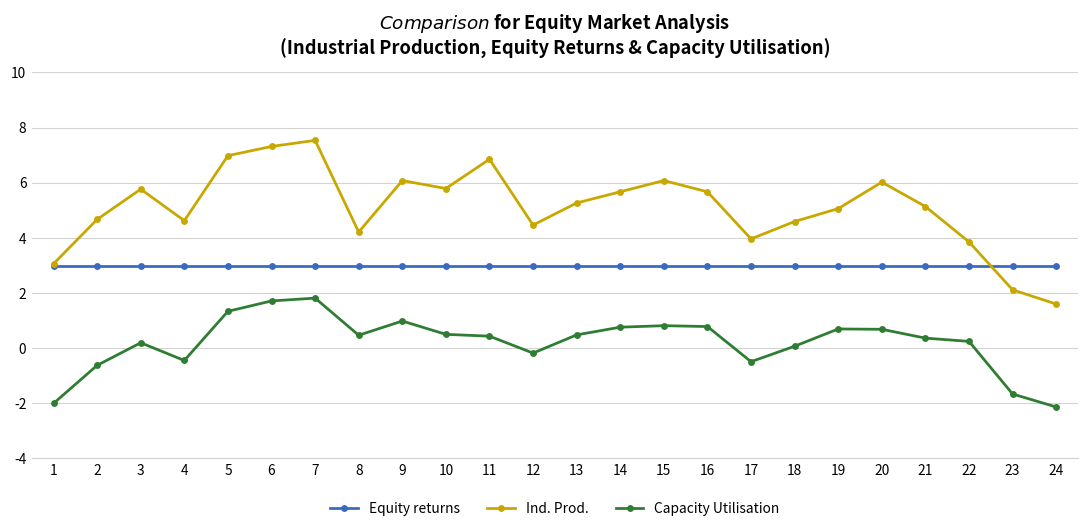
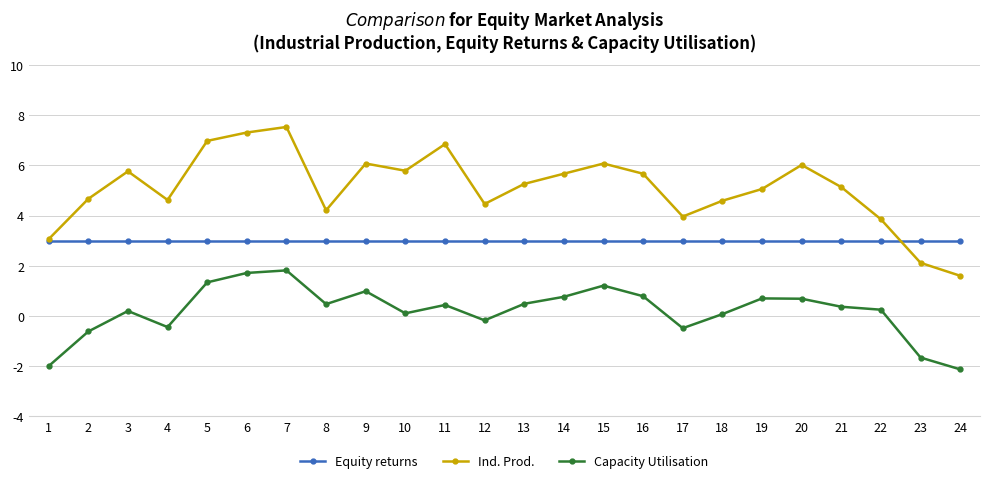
Capacity Utilisation, 10: 0.5 -> 0.1
Capacity Utilisation, 15: 0.8 -> 1.2
